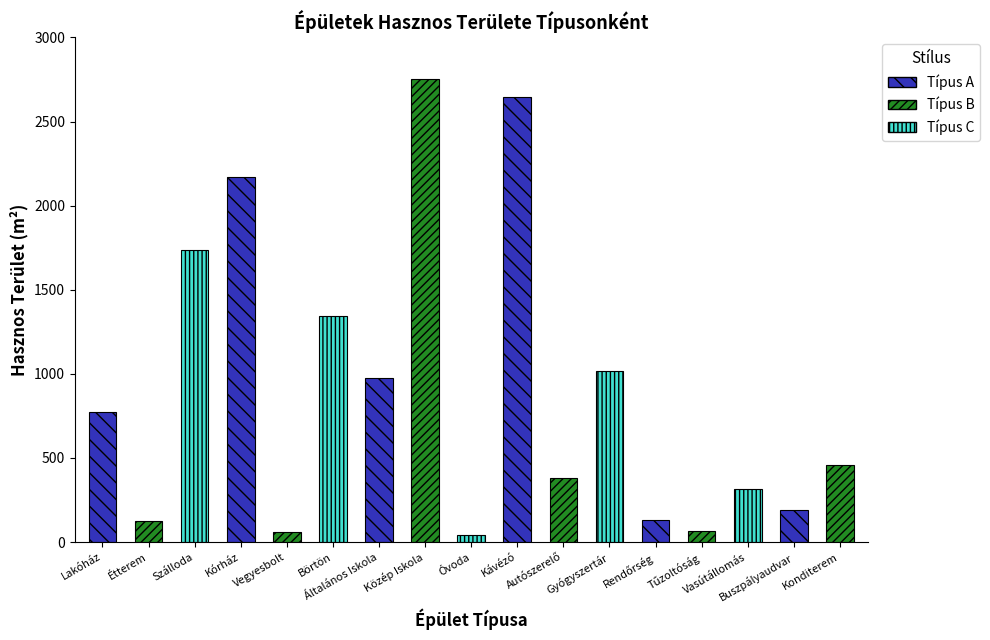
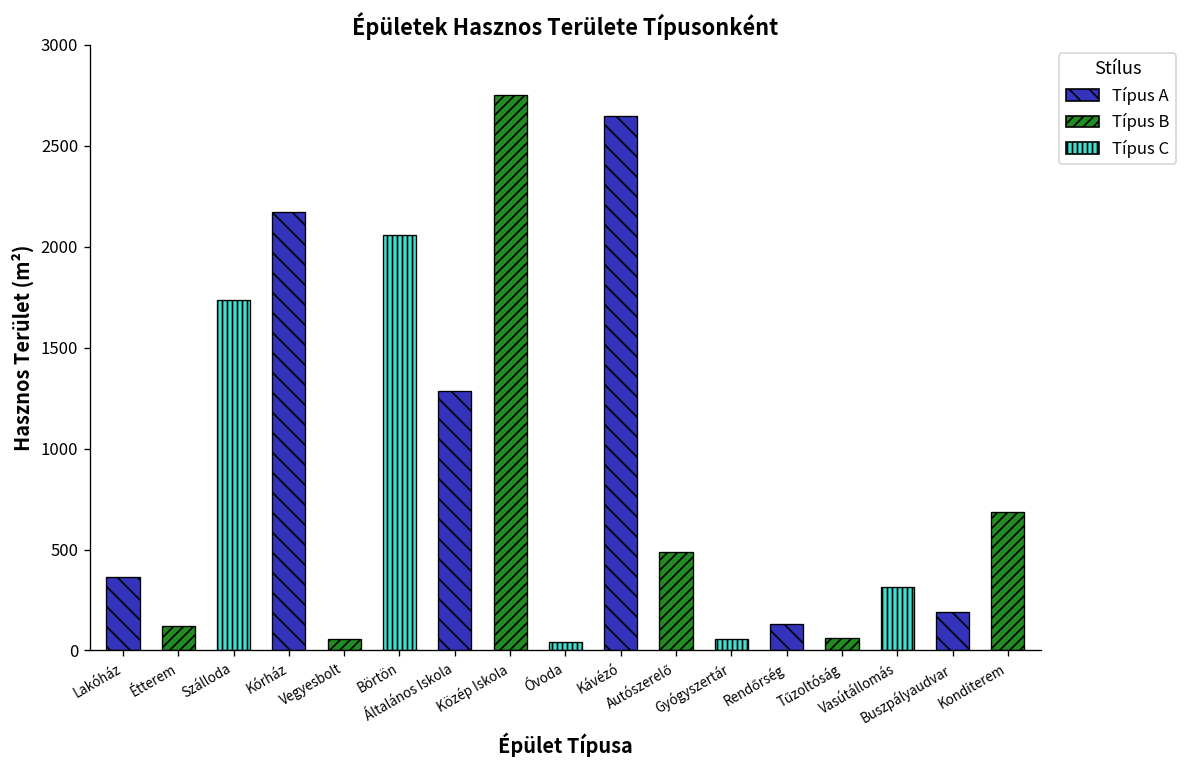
Lakóház: 770 -> 370
Börtön: 1340 -> 2060
Általános Iskola: 980 -> 1280
Autószerelő: 380 -> 490
Gyógyszertár: 1010 -> 60
Konditerem: 460 -> 690
